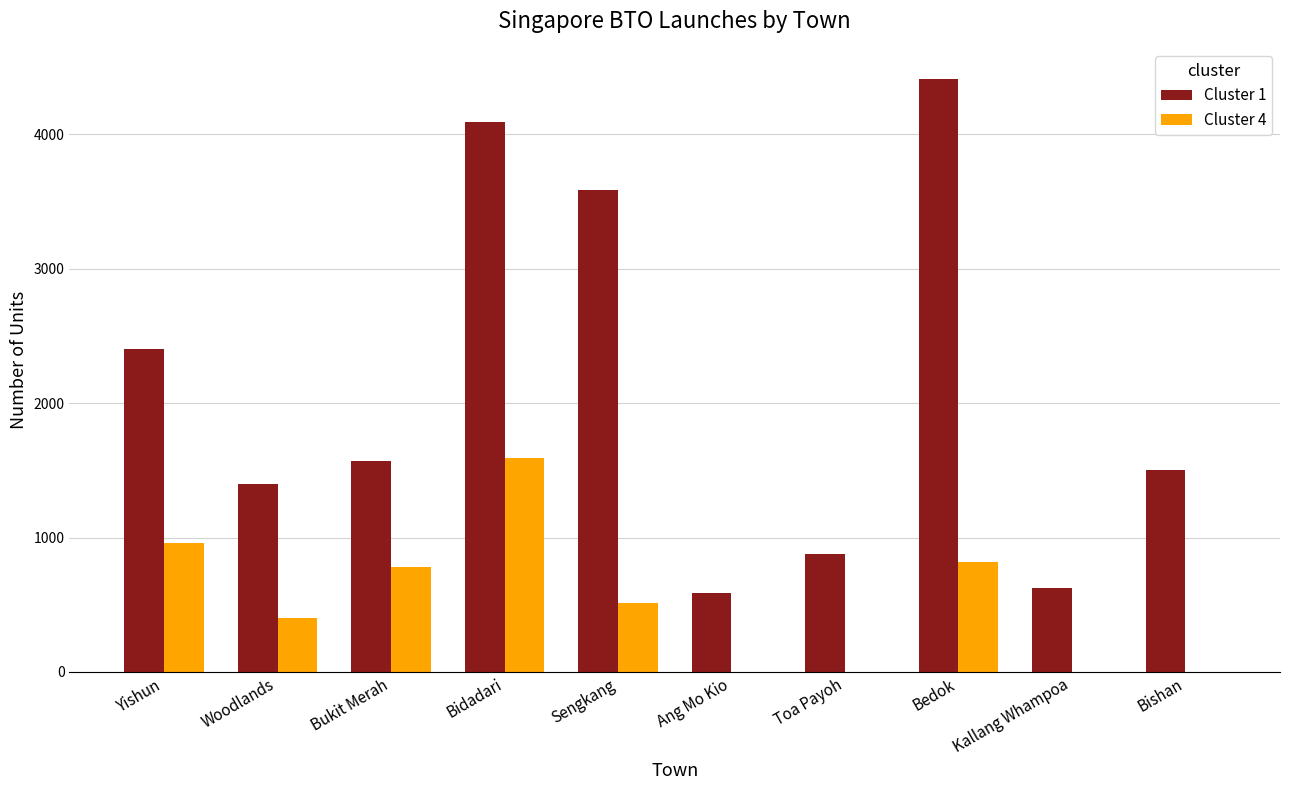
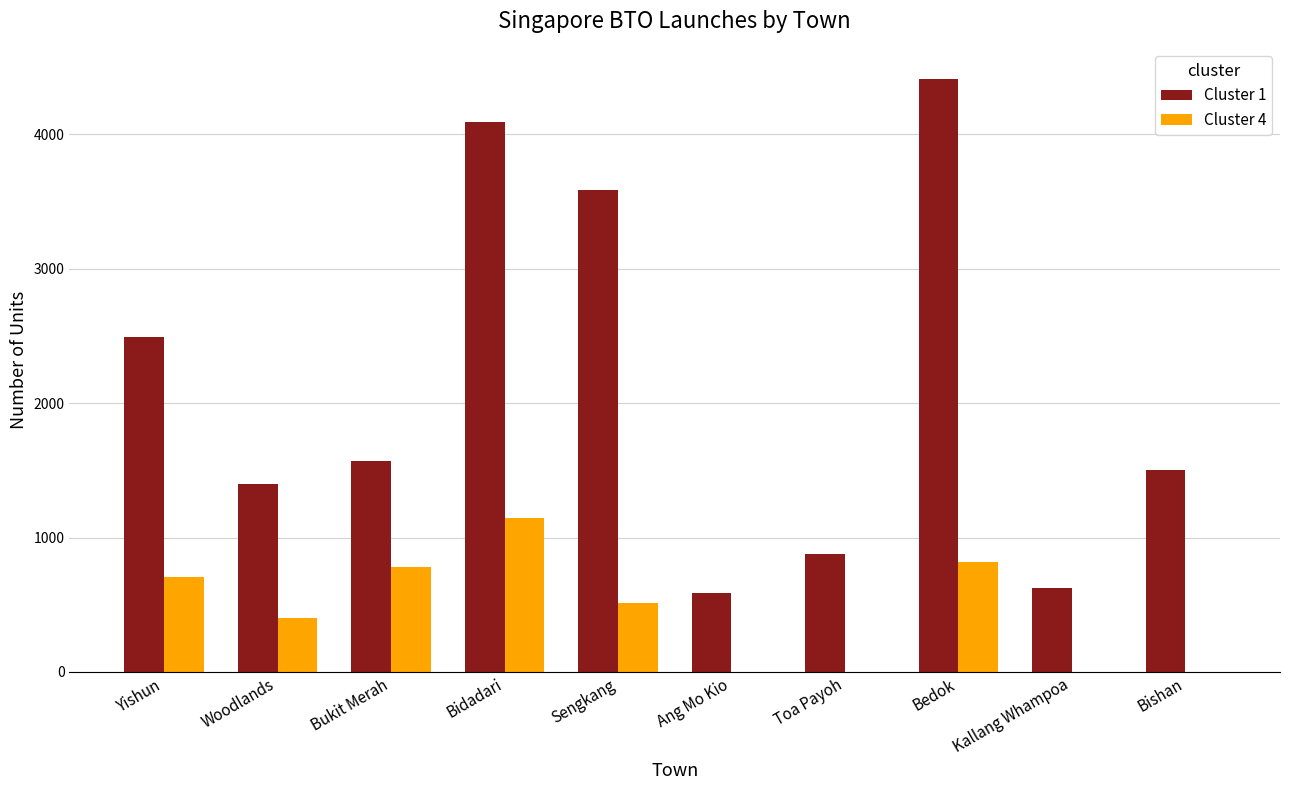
Cluster 1, Yishun: 2400 -> 2490
Cluster 4, Yishun: 960 -> 710
Cluster 4, Bidadari: 1590 -> 1140
